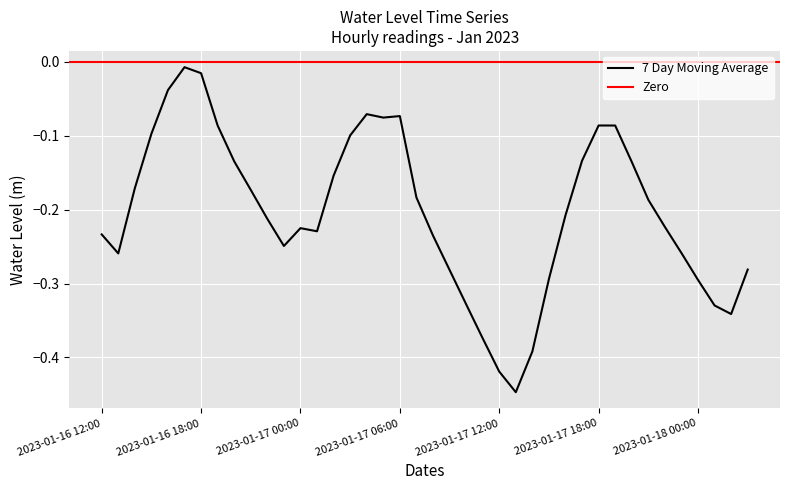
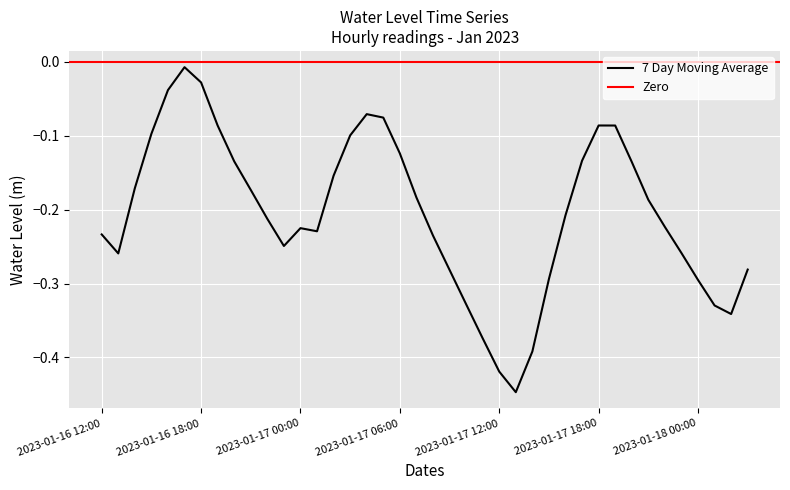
2023-01-16 18:00: -0.02 -> -0.03
2023-01-17 06:00: -0.07 -> -0.12
